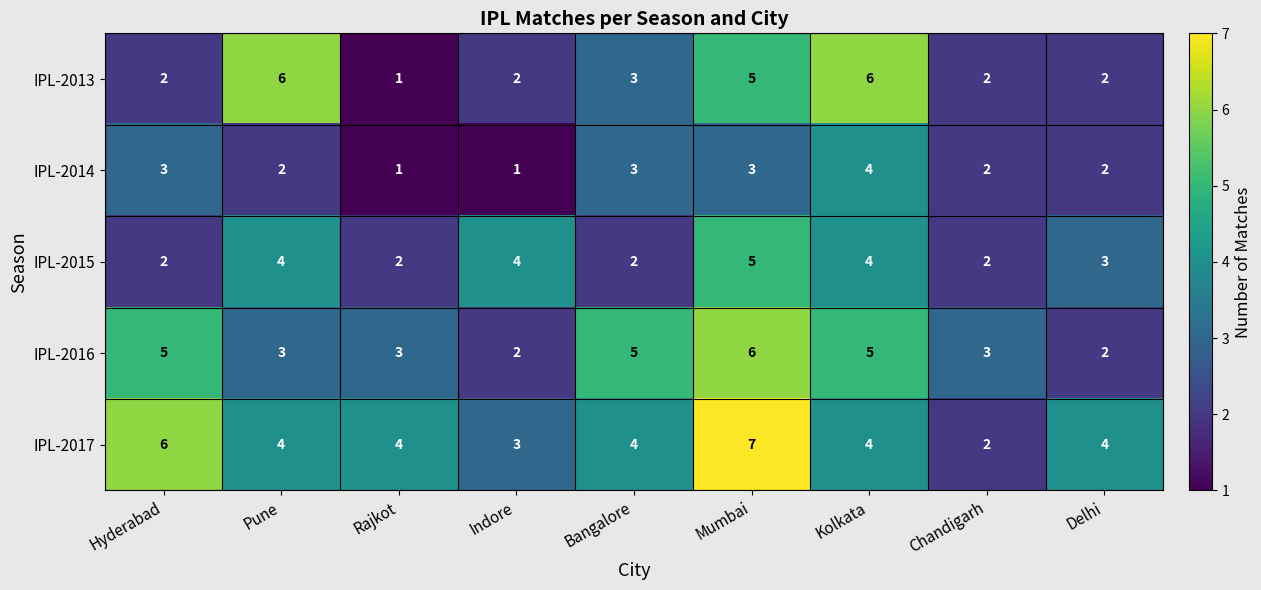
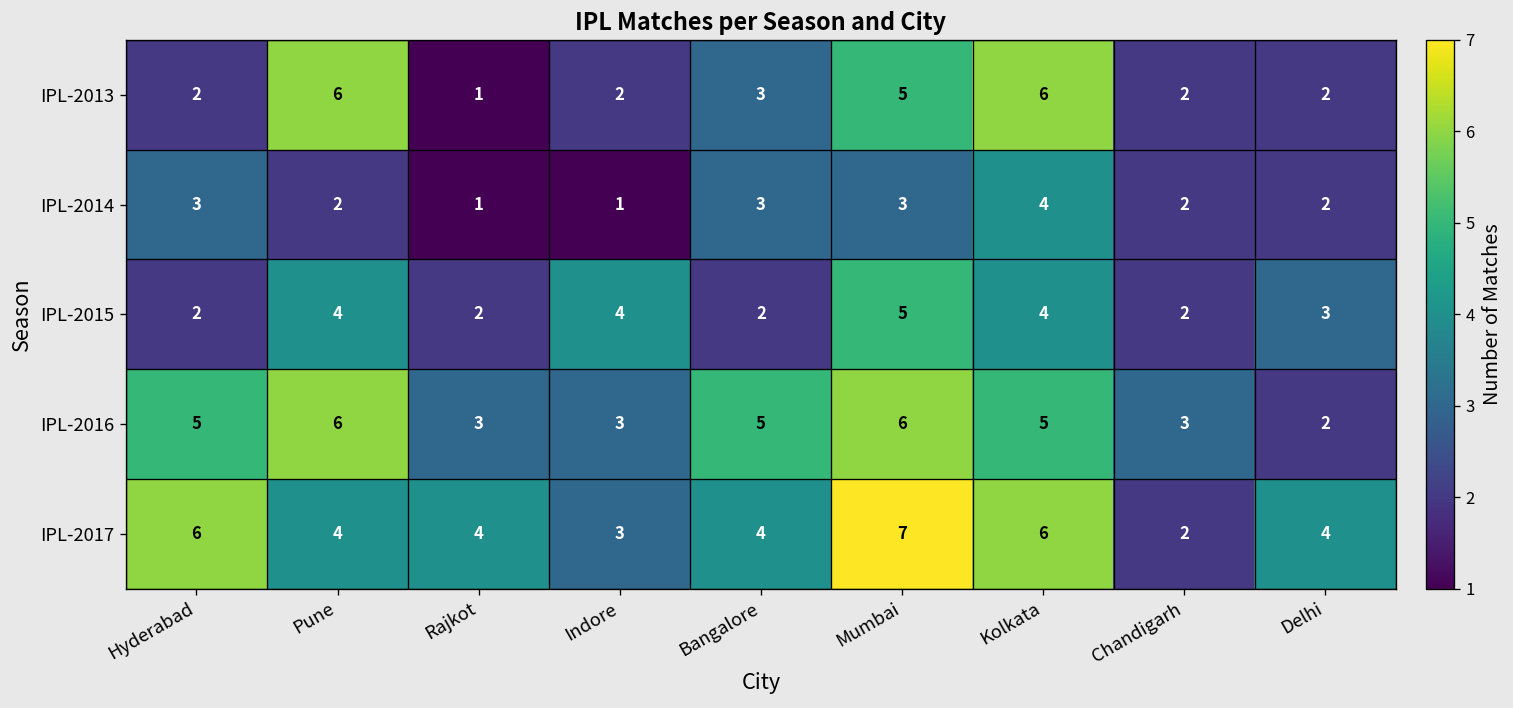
IPL-2016, Pune: 3 -> 6
IPL-2016, Indore: 2 -> 3
IPL-2017, Kolkata: 4 -> 6
